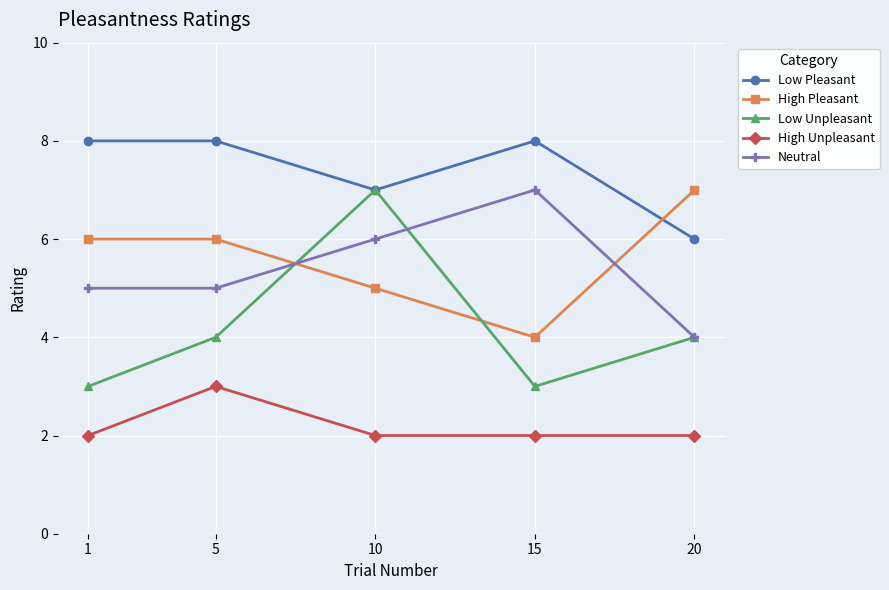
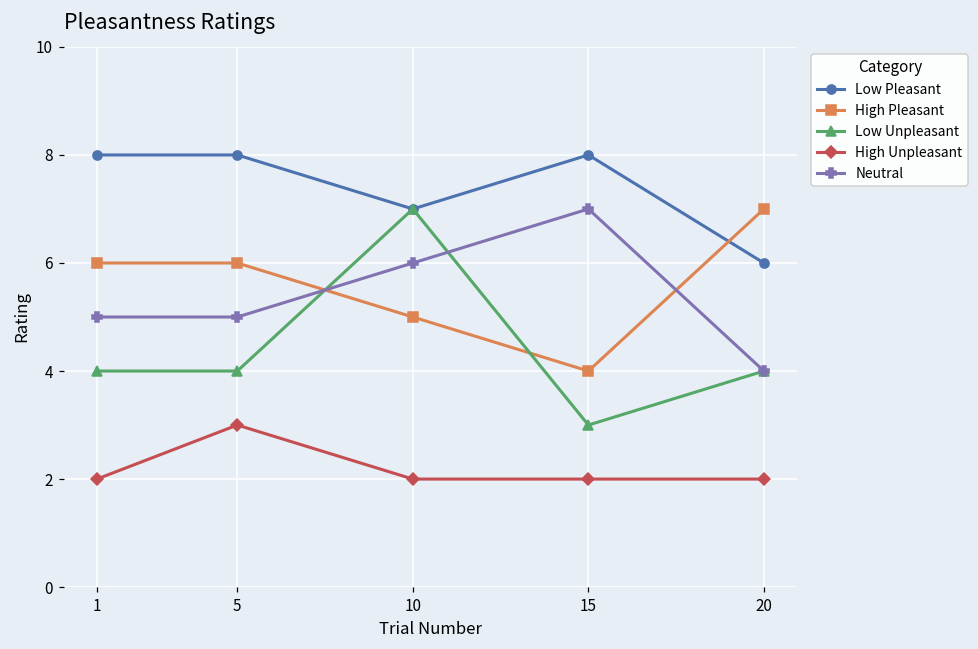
Low Unpleasant, 1: 3 -> 4
